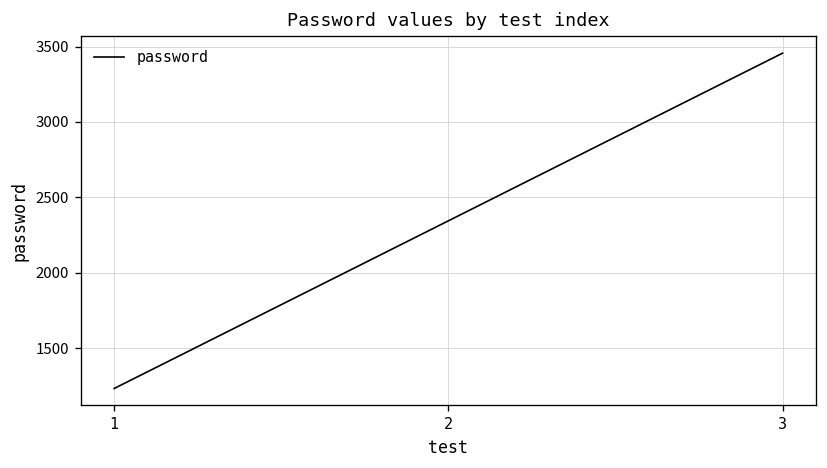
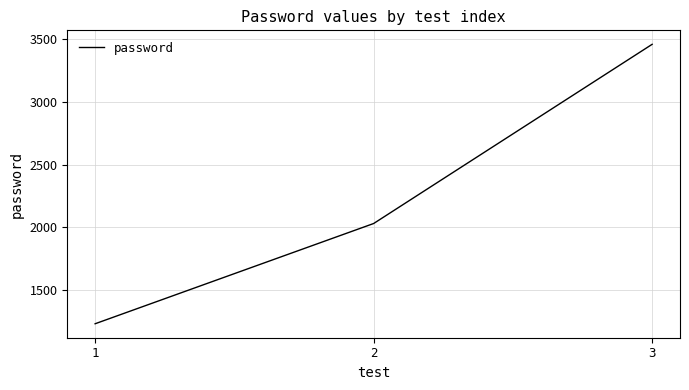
2: 2350 -> 2030
